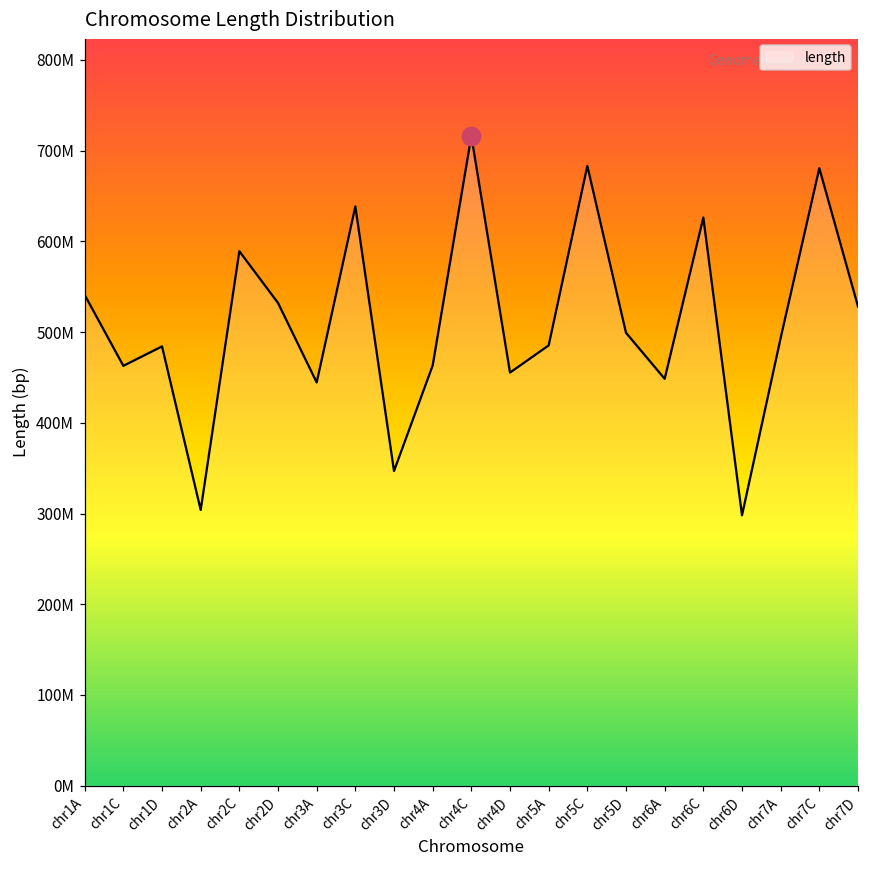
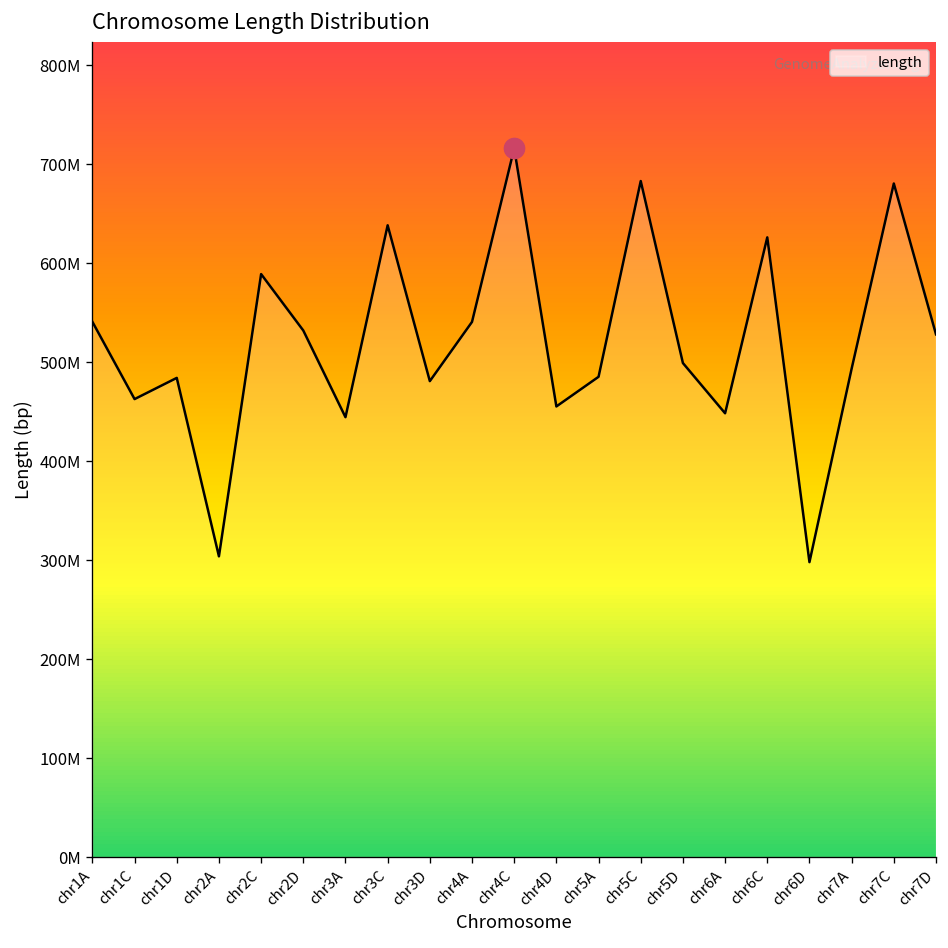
length, chr3D: 350000000 -> 480000000
length, chr4A: 460000000 -> 540000000
